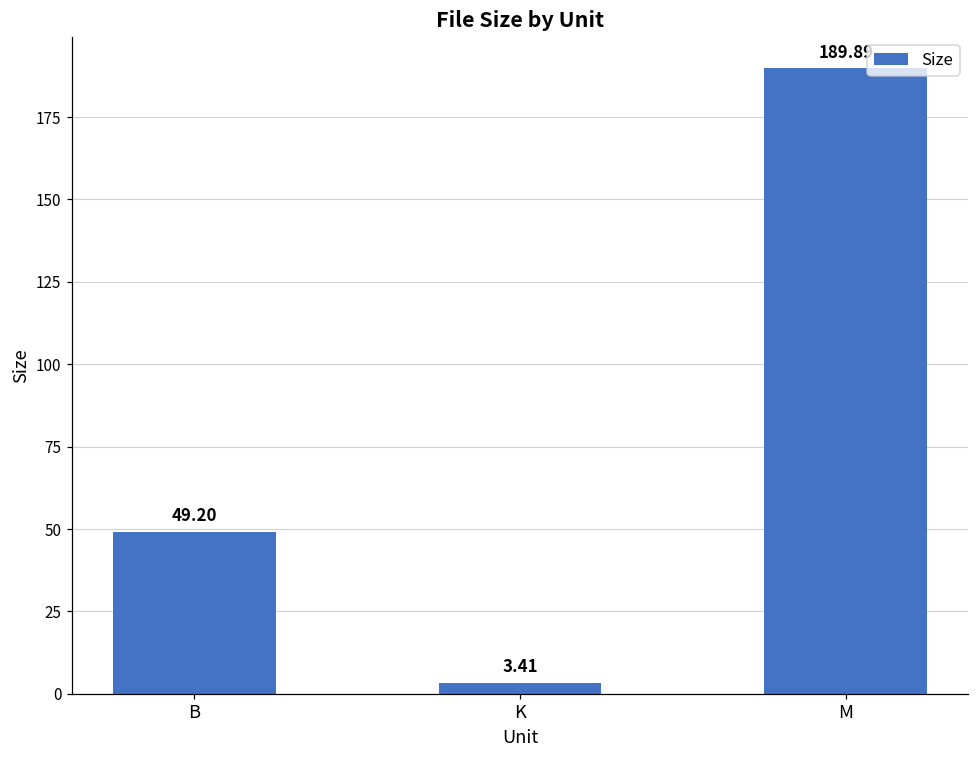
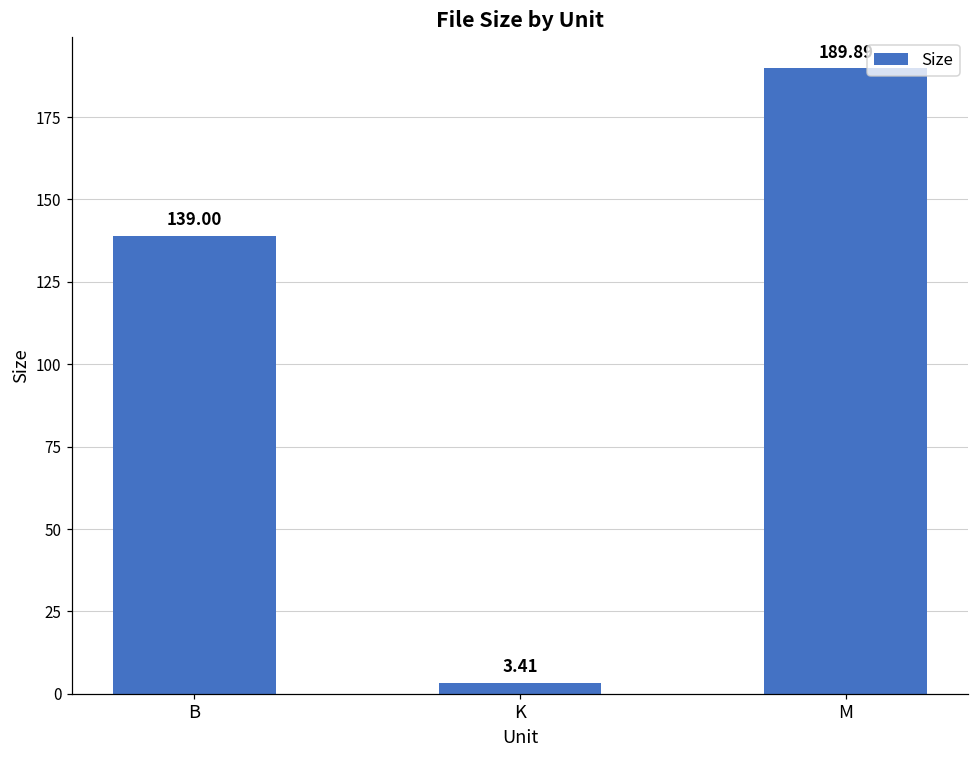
B: 49.20 -> 139.00
